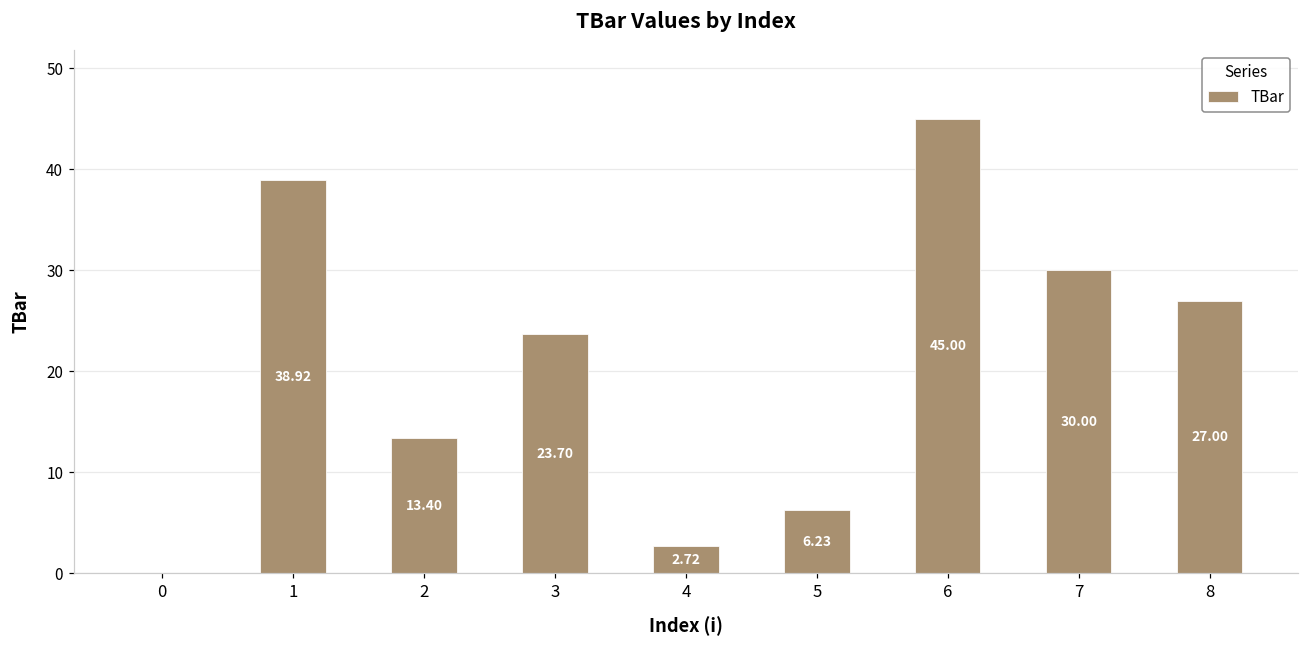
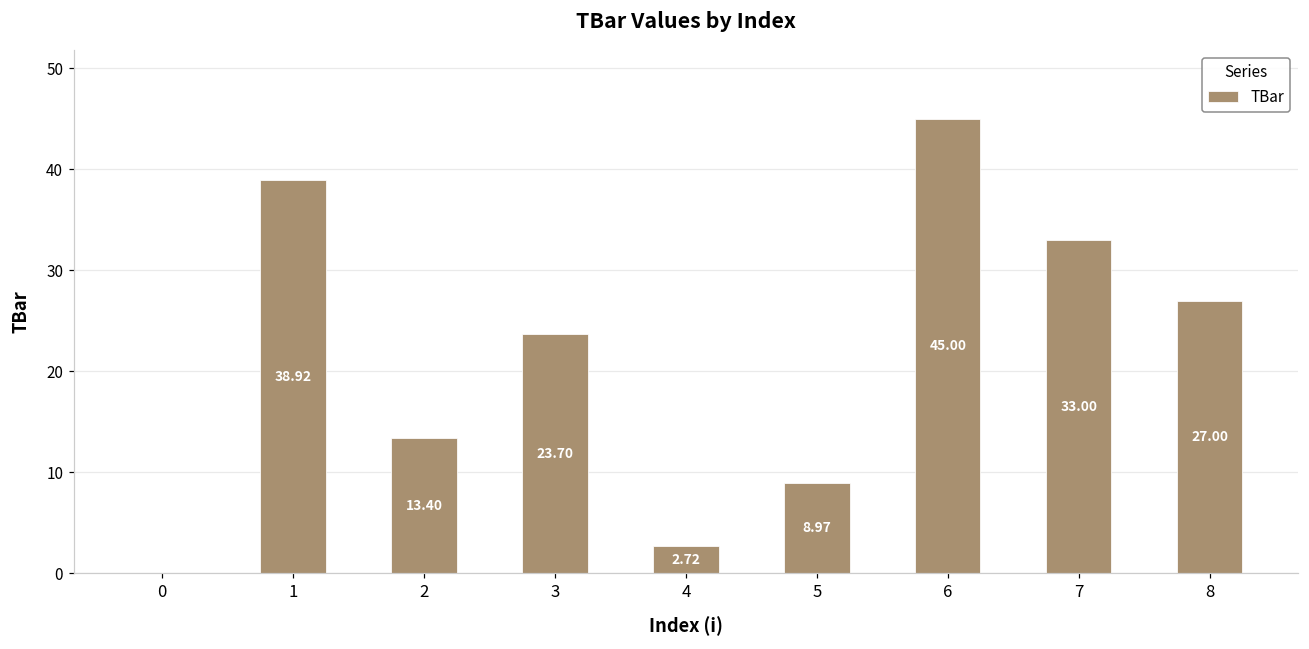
5: 6.23 -> 8.97
7: 30.00 -> 33.00
